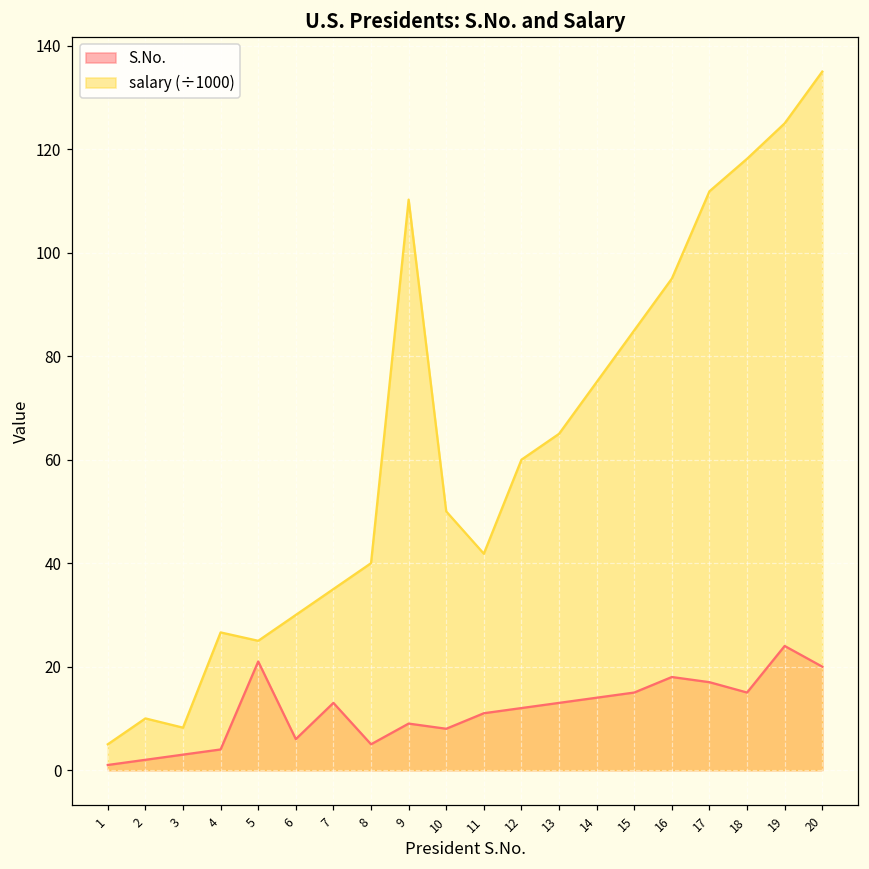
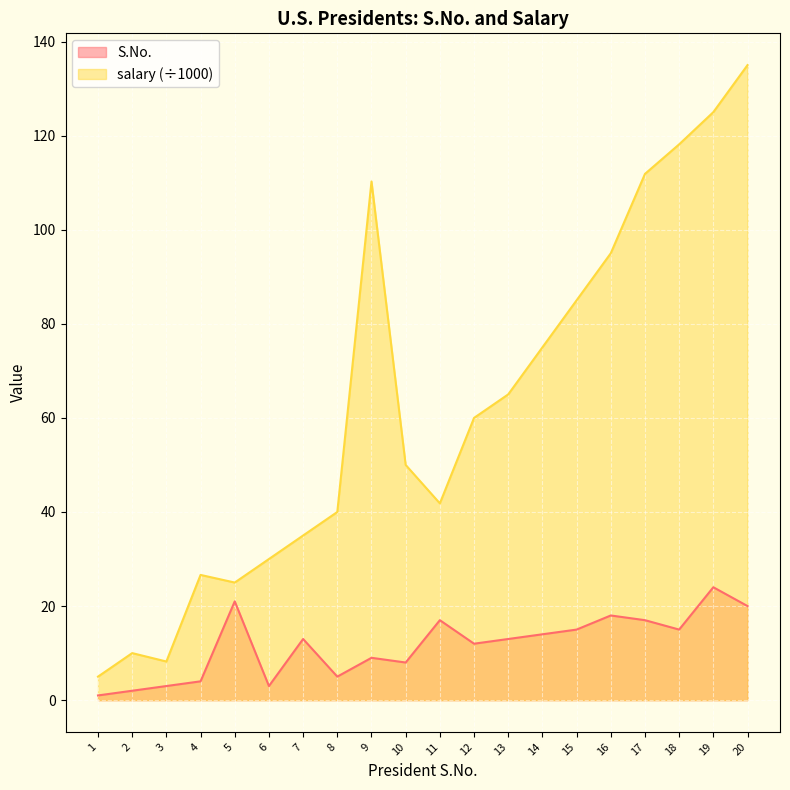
S.No., 6: 6 -> 3
S.No., 11: 11 -> 17
